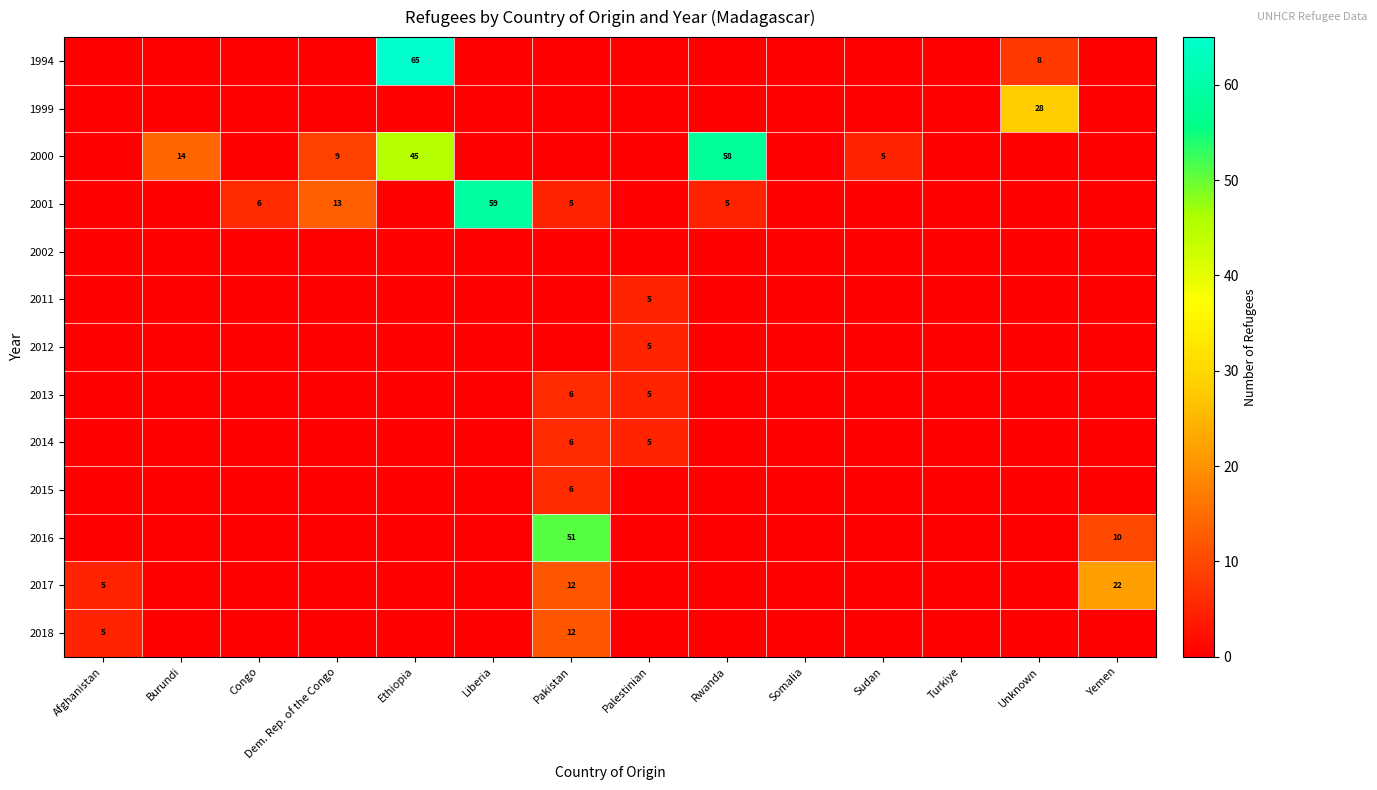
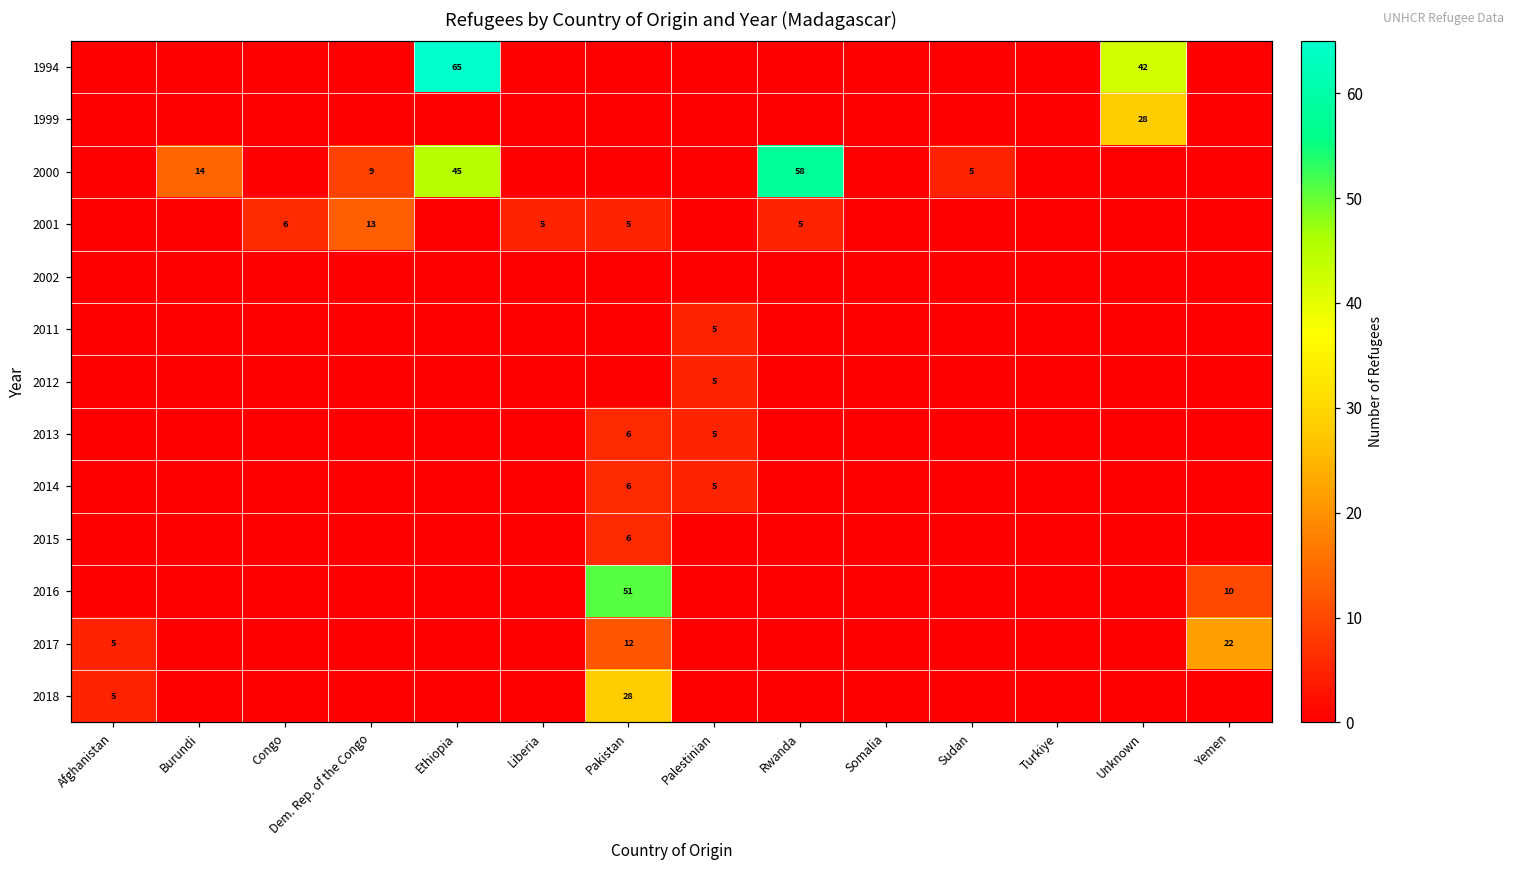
1994, Unknown: 8 -> 42
2001, Liberia: 59 -> 5
2018, Pakistan: 12 -> 28
